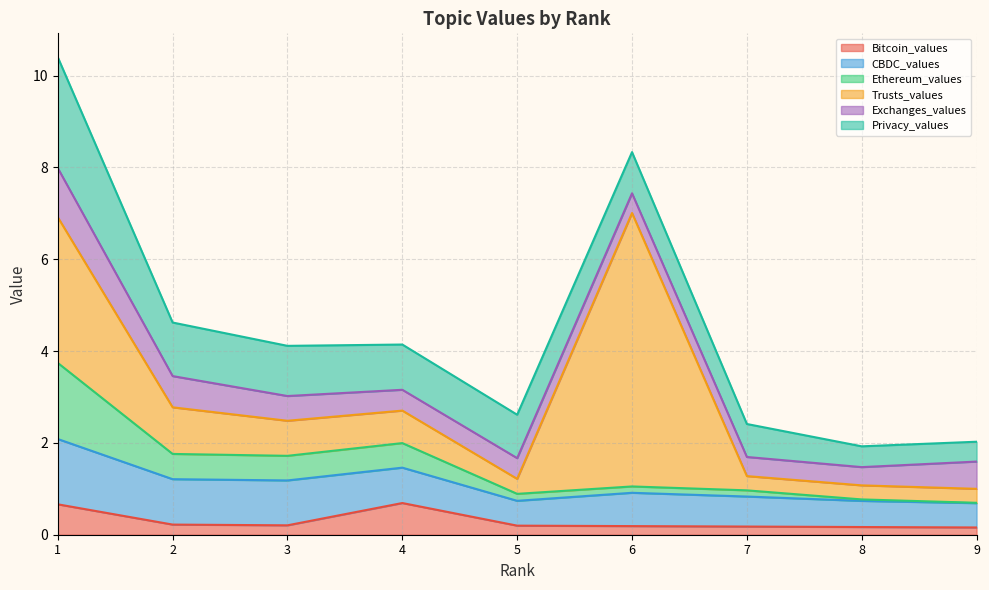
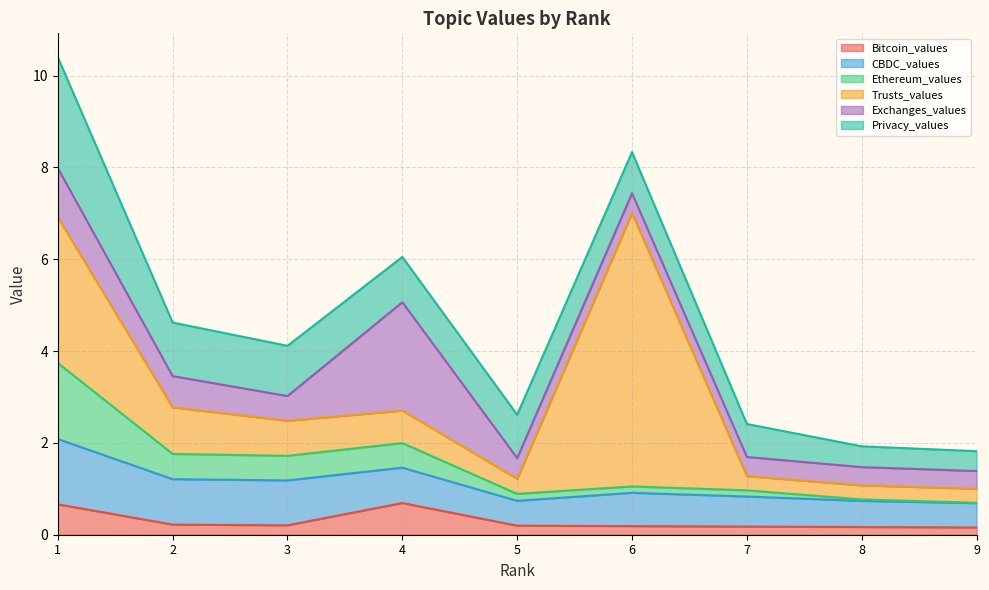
Exchanges_values, 4: 0.5 -> 2.4
Exchanges_values, 9: 0.6 -> 0.4
